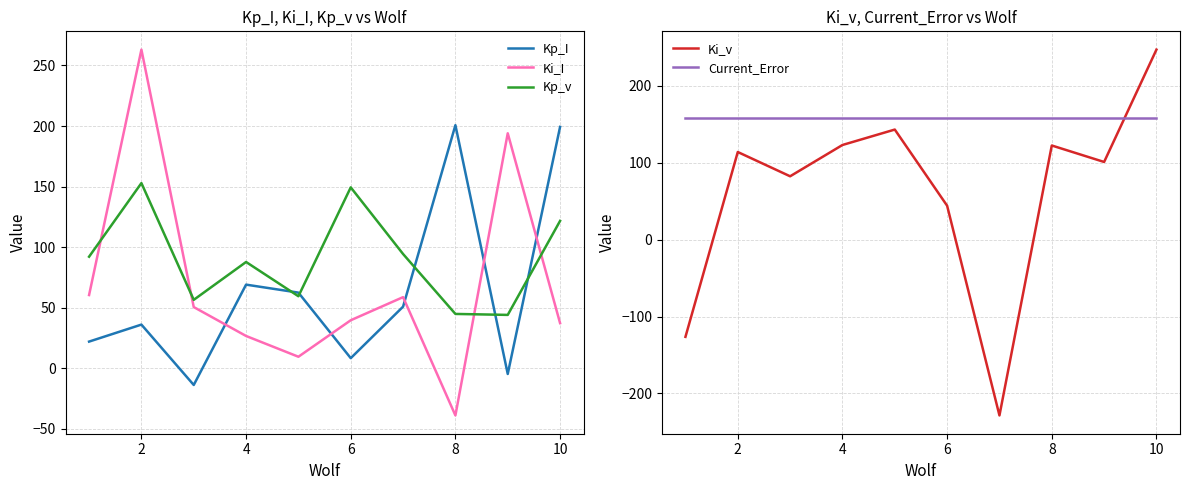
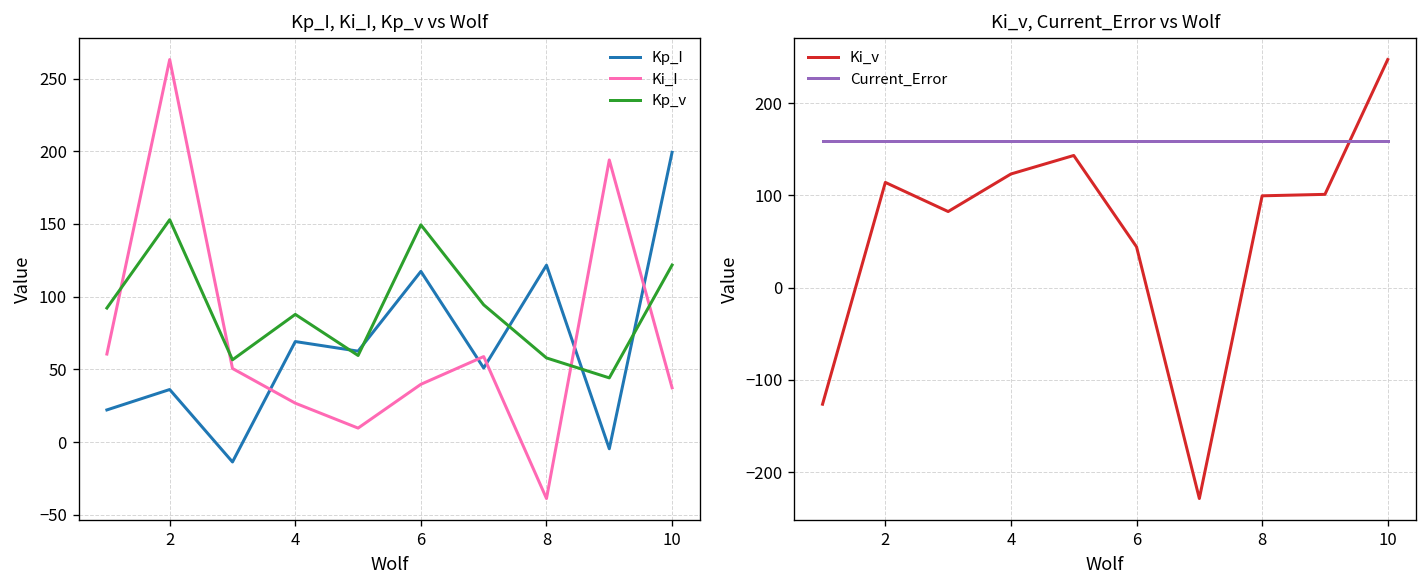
Kp_I, Ki_I, Kp_v vs Wolf, Kp_I, 6: 8 -> 117
Kp_I, Ki_I, Kp_v vs Wolf, Kp_I, 8: 201 -> 122
Kp_I, Ki_I, Kp_v vs Wolf, Kp_v, 8: 45 -> 58
Ki_v, Current_Error vs Wolf, Ki_v, 8: 120 -> 100
